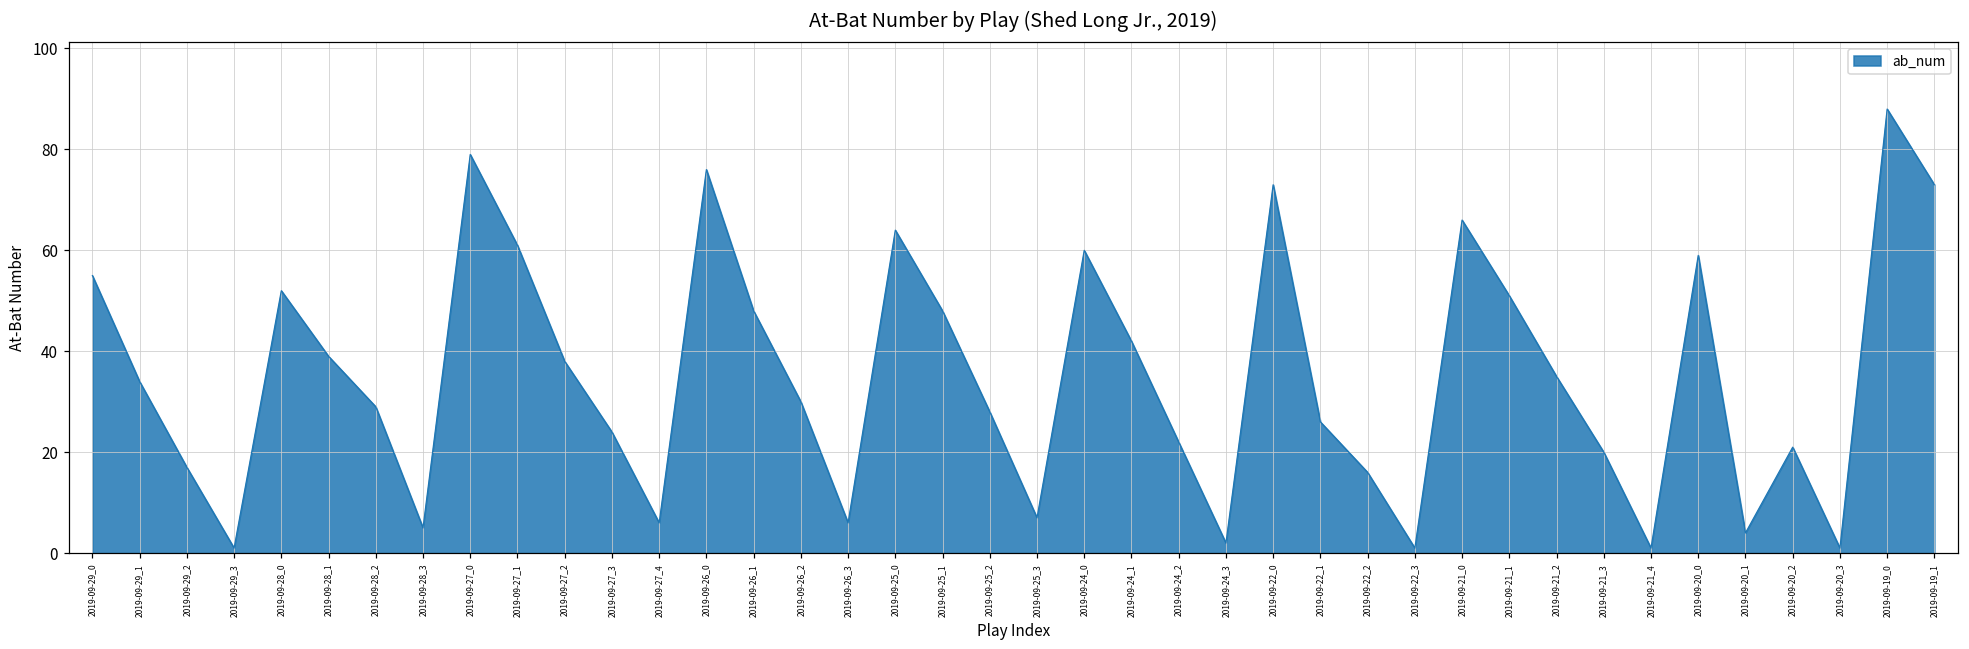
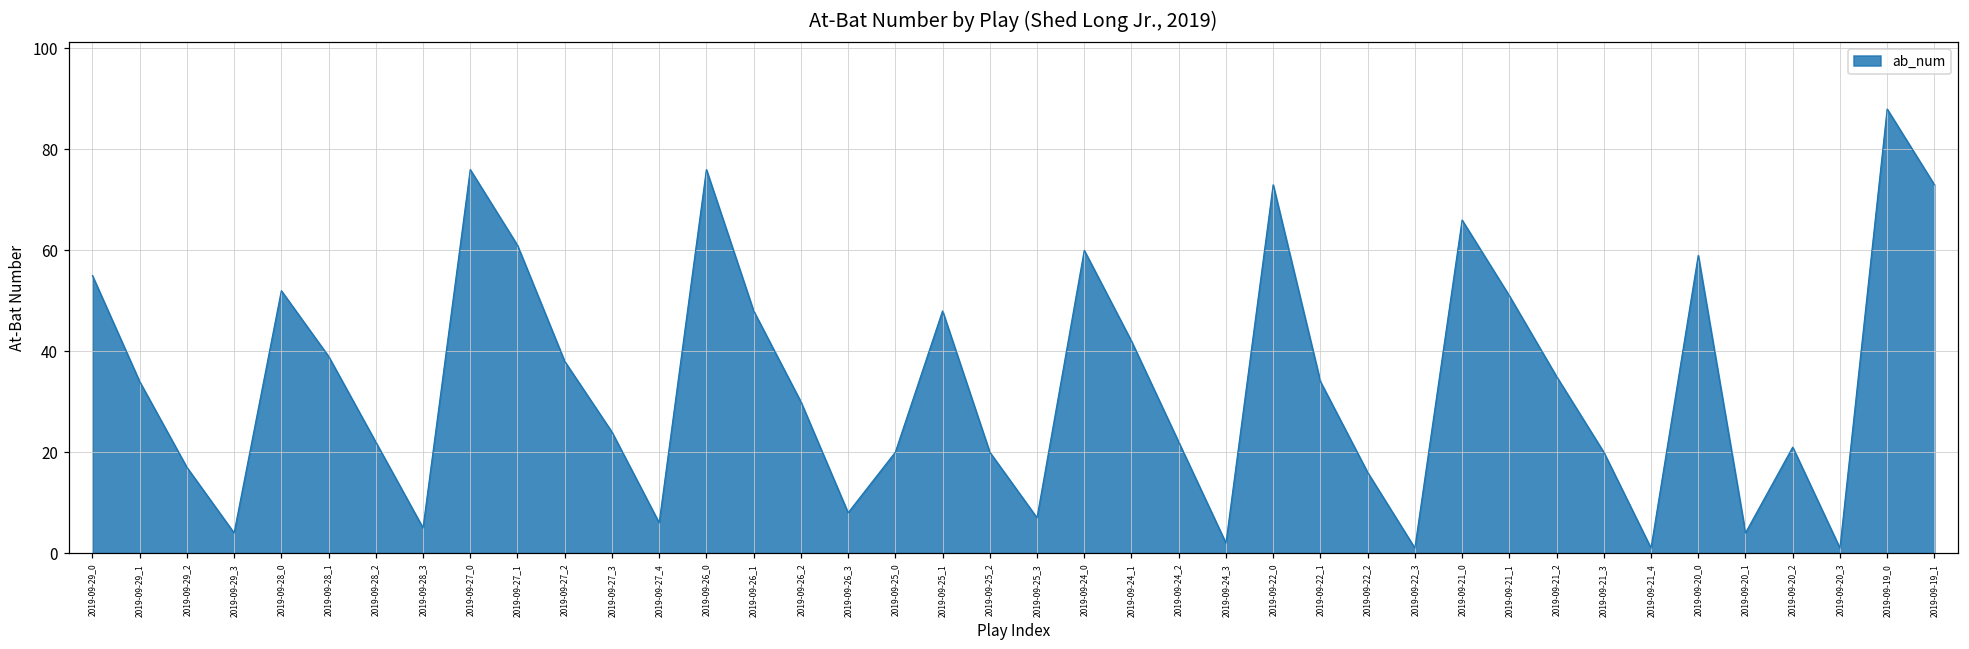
2019-09-29_3: 1 -> 4
2019-09-28_2: 29 -> 22
2019-09-27_0: 79 -> 76
2019-09-26_3: 6 -> 8
2019-09-25_0: 64 -> 20
2019-09-25_2: 28 -> 20
2019-09-22_1: 26 -> 34
